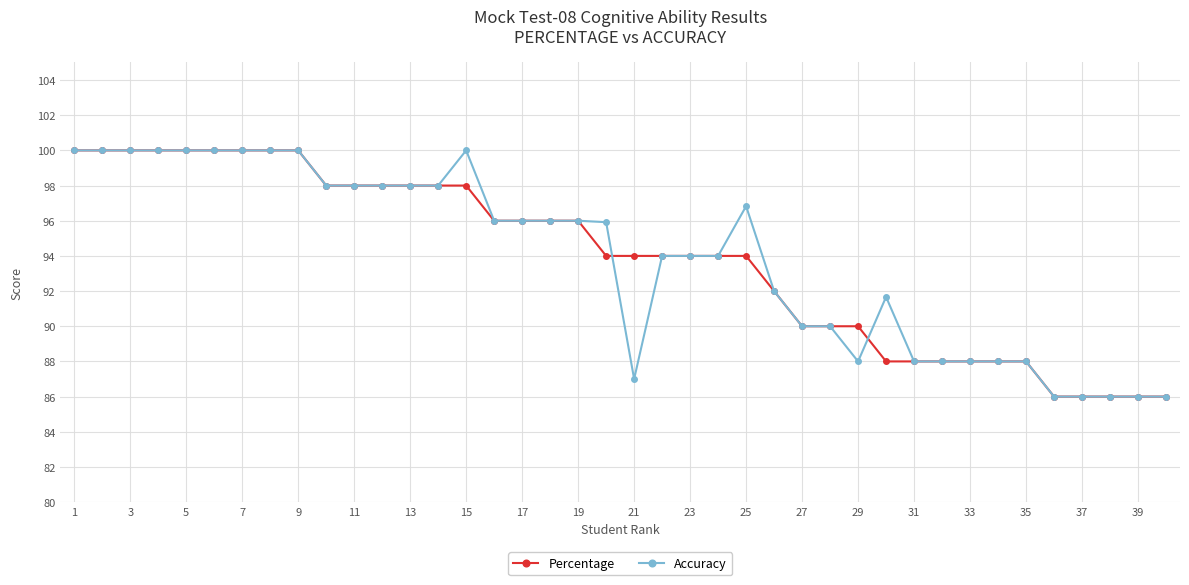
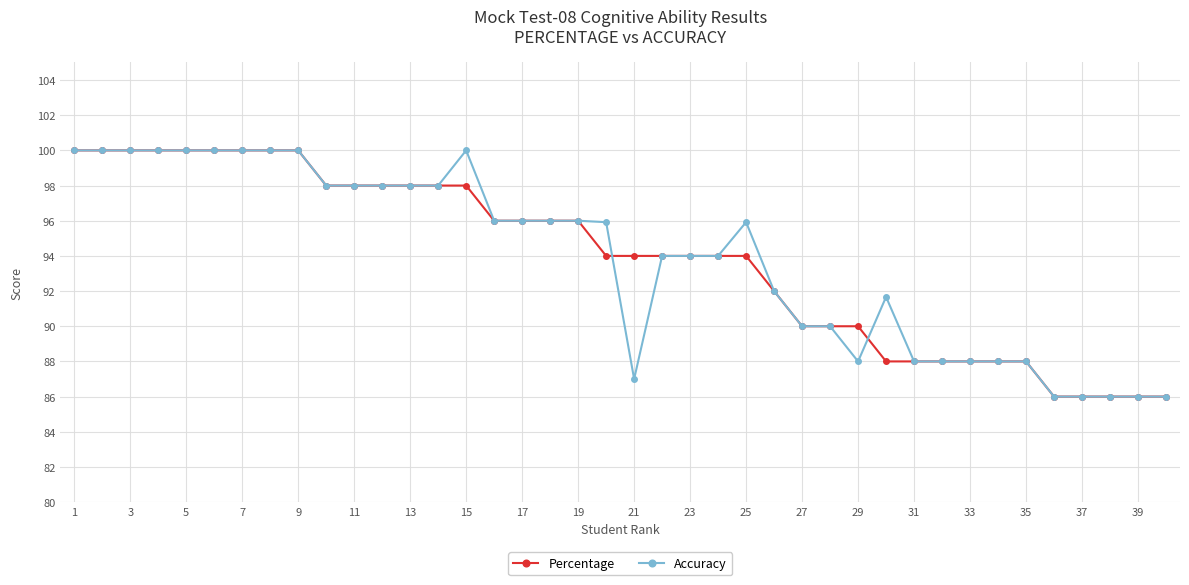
Accuracy, 25: 96.8 -> 95.9
